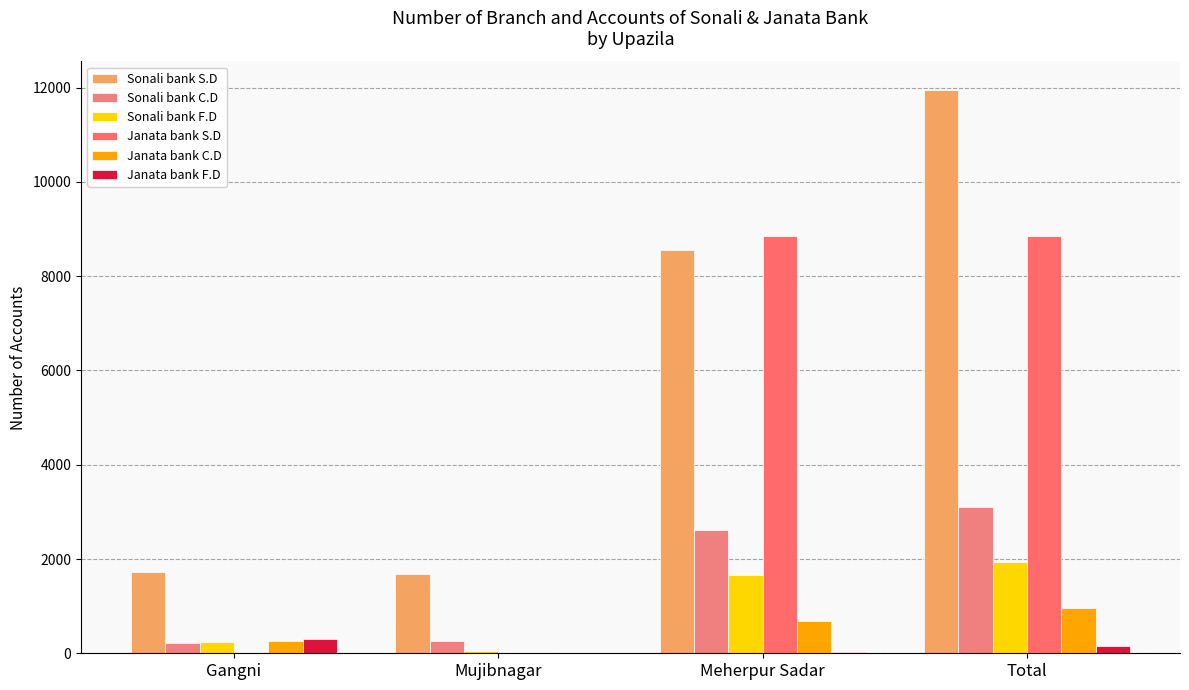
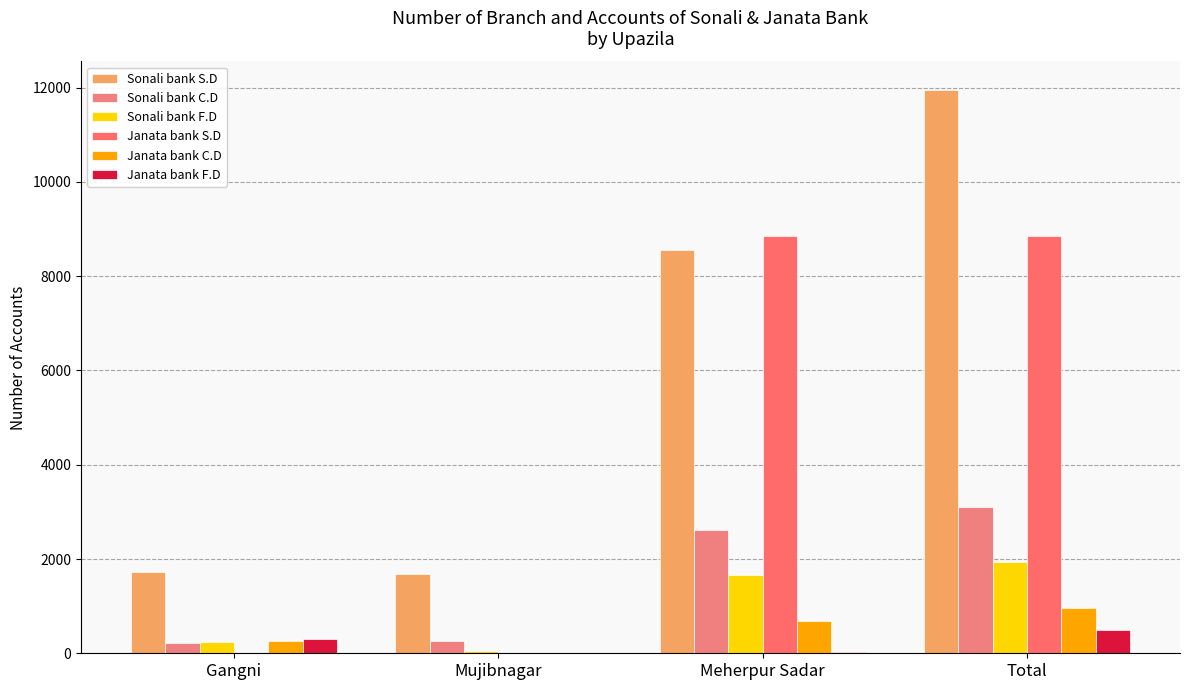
Janata bank F.D, Total: 100 -> 500
